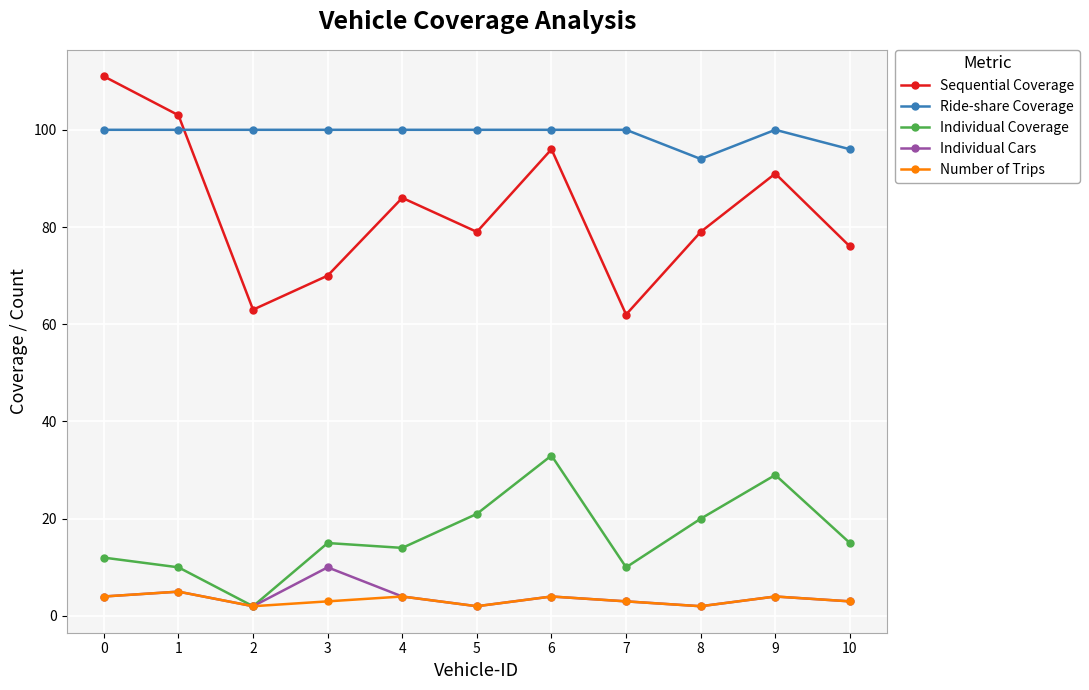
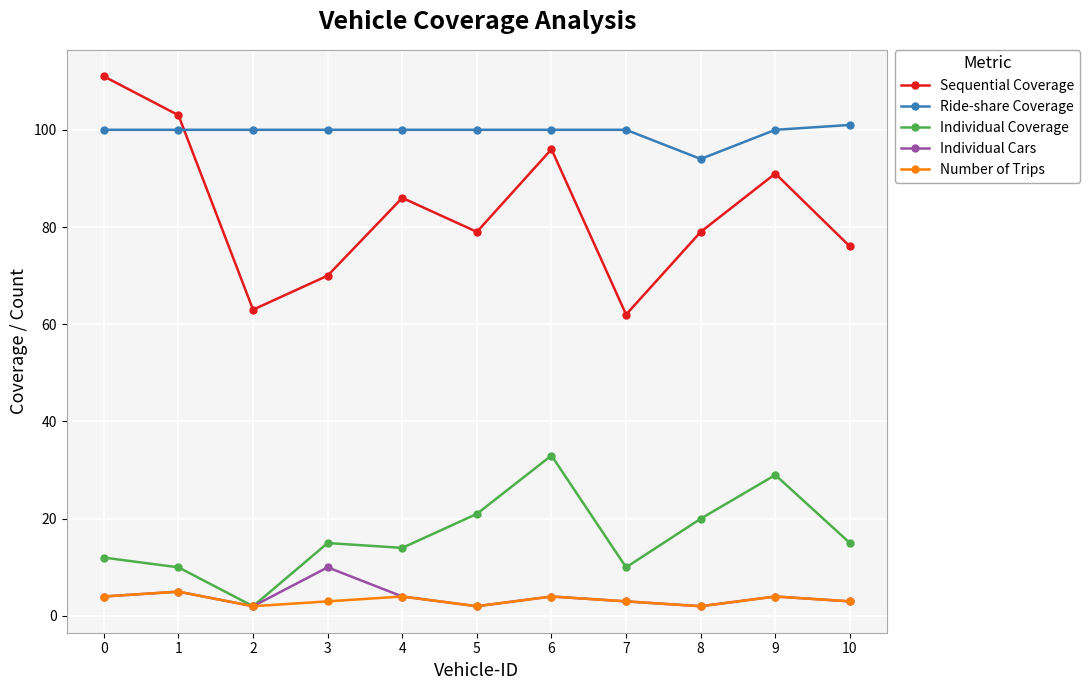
Ride-share Coverage, 10: 96 -> 101
